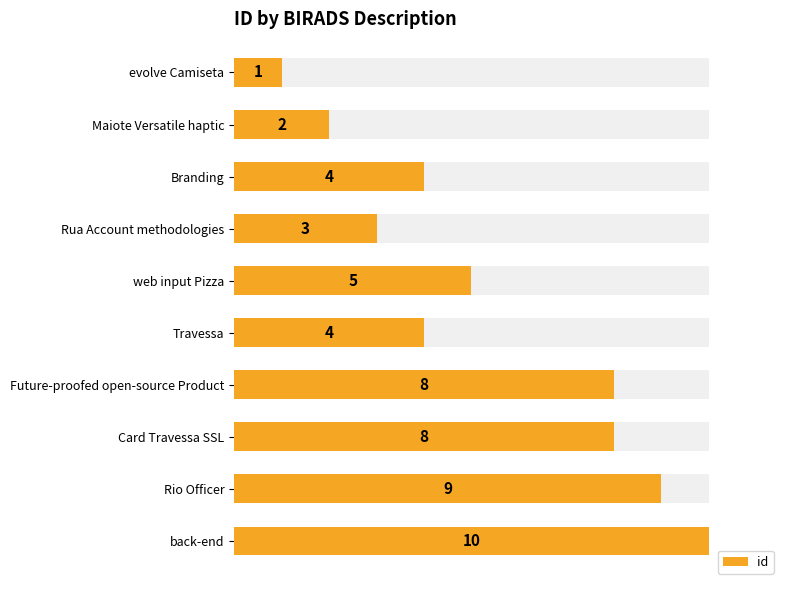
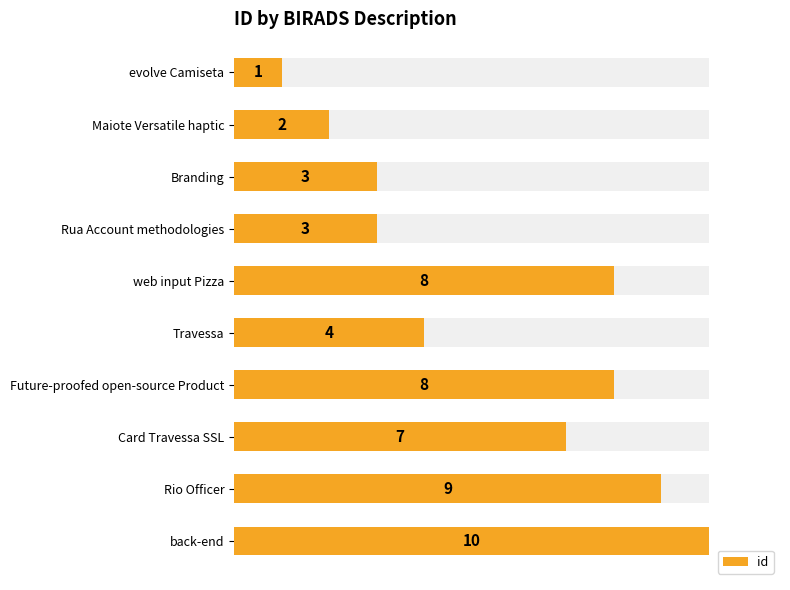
id, Branding: 4 -> 3
id, web input Pizza: 5 -> 8
id, Card Travessa SSL: 8 -> 7
